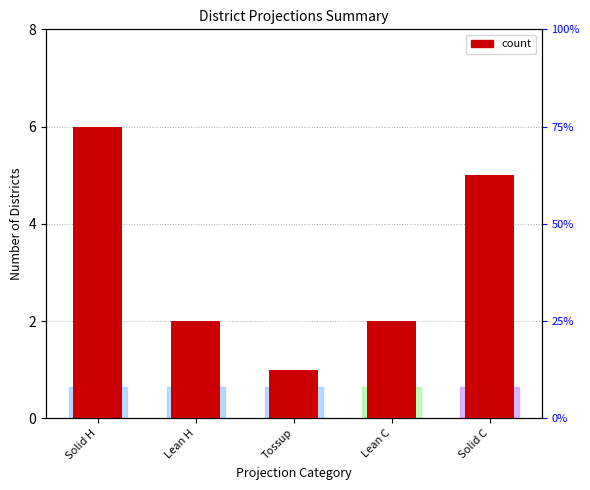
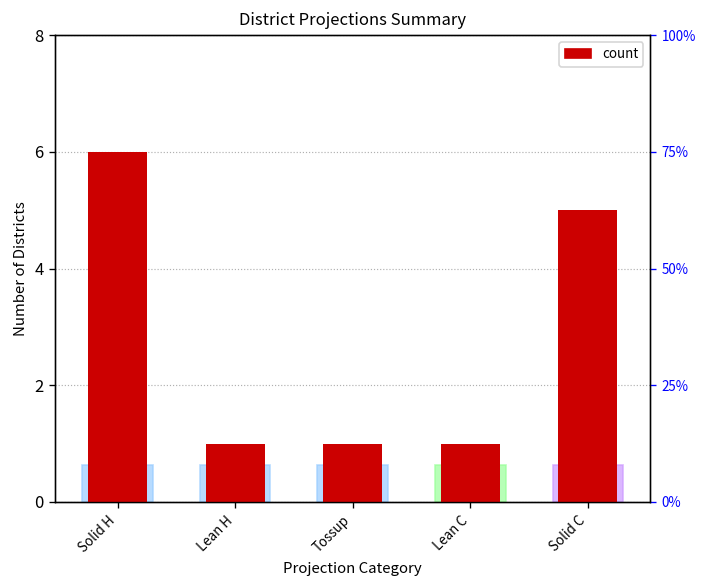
Lean H: 2 -> 1
Lean C: 2 -> 1
